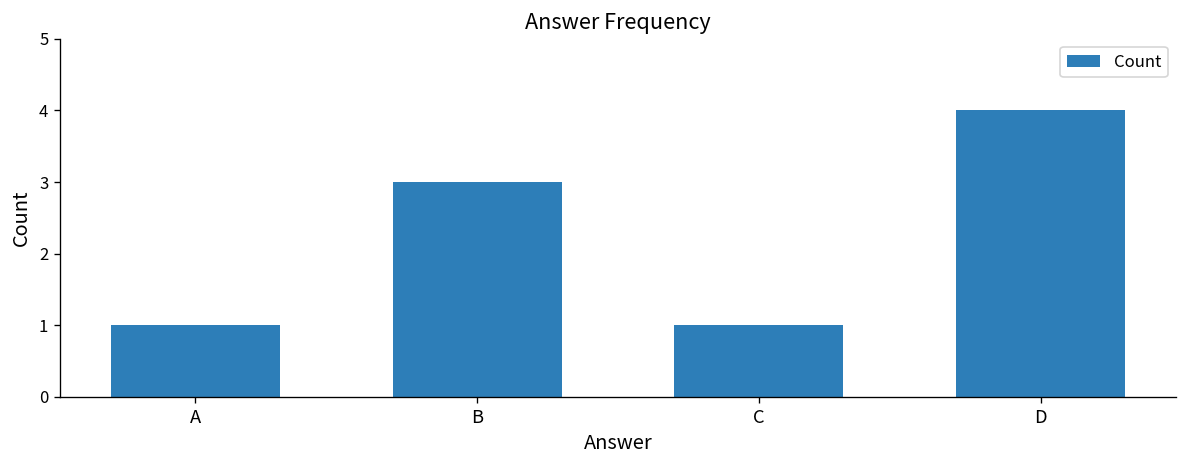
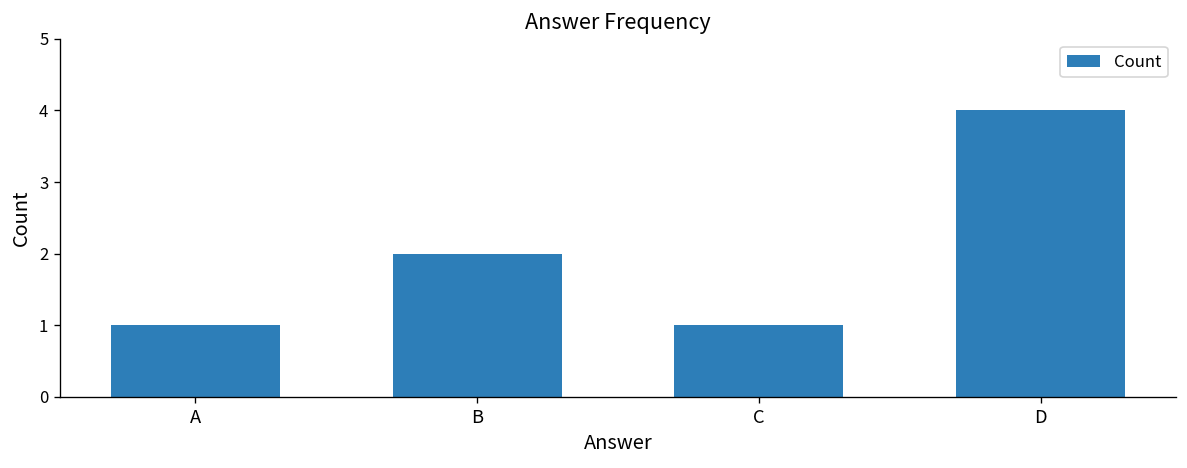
B: 3 -> 2
